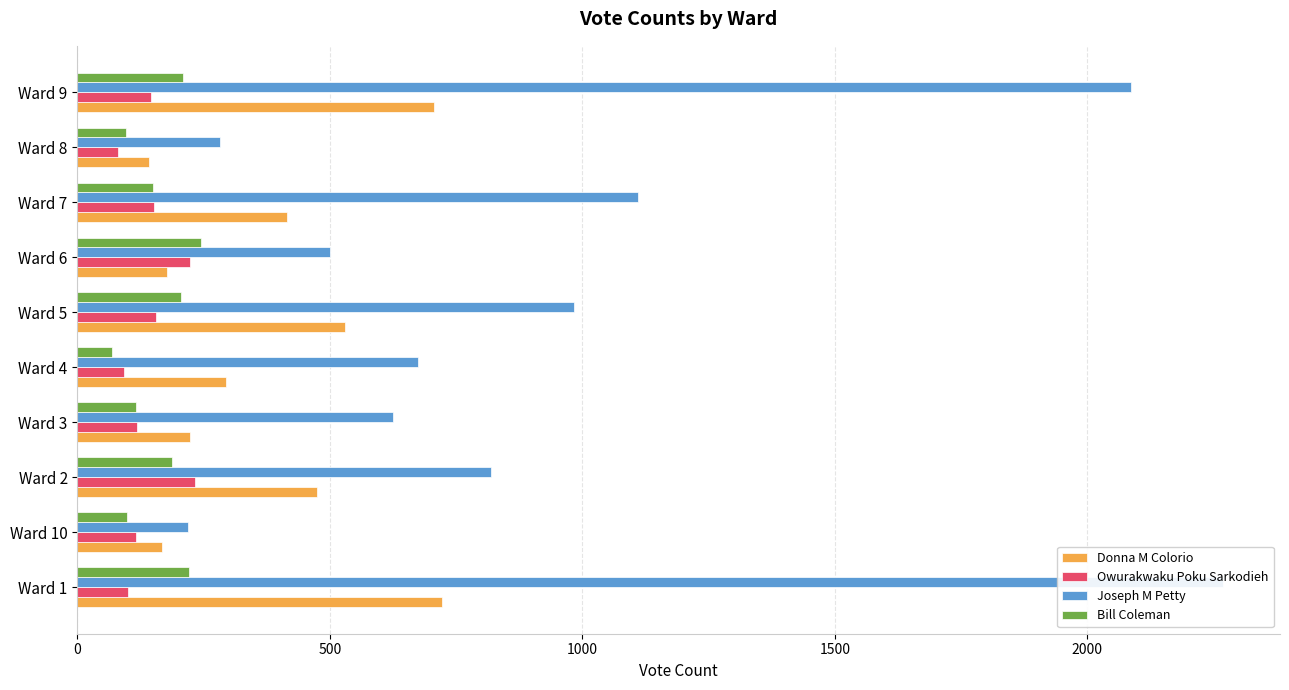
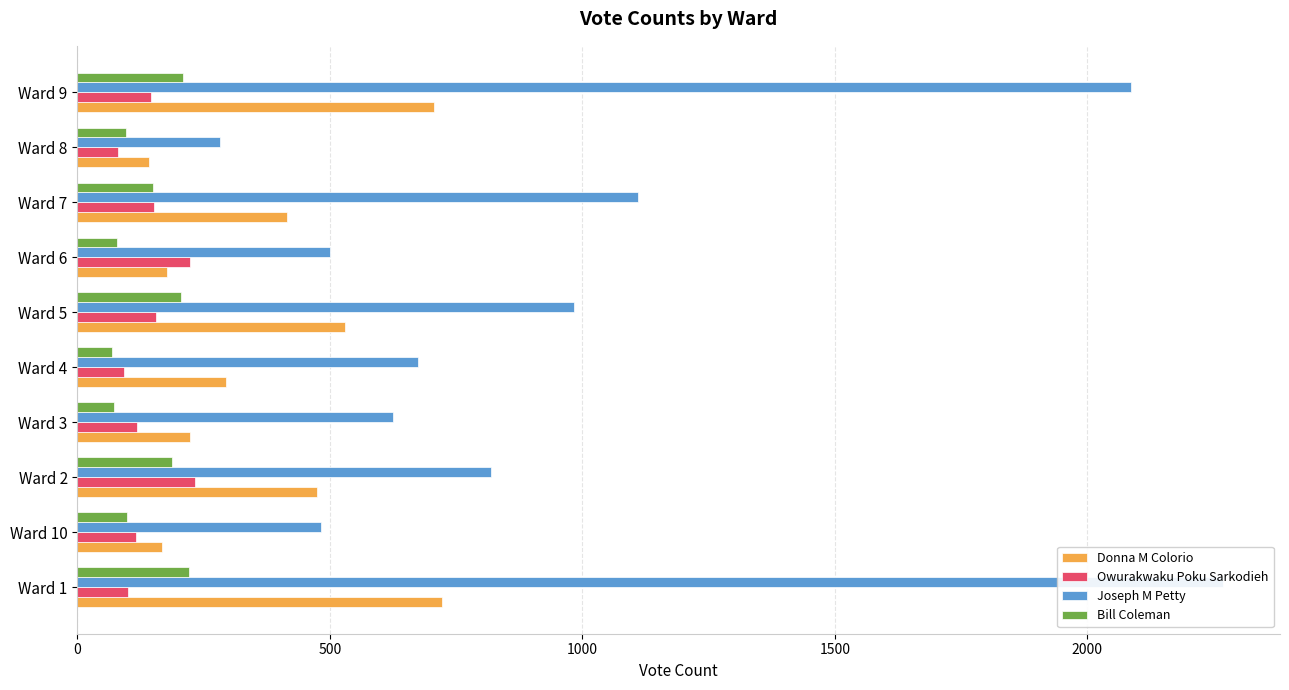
Bill Coleman, Ward 6: 240 -> 80
Bill Coleman, Ward 3: 120 -> 70
Joseph M Petty, Ward 10: 220 -> 480
